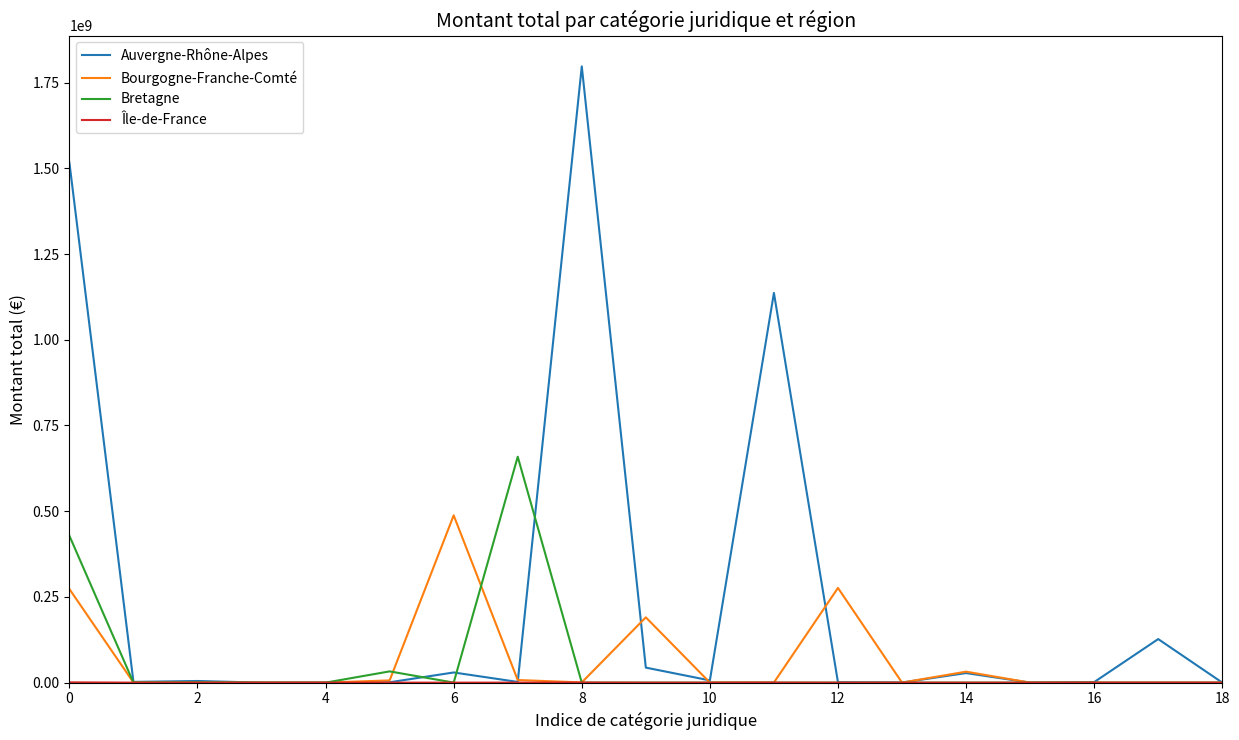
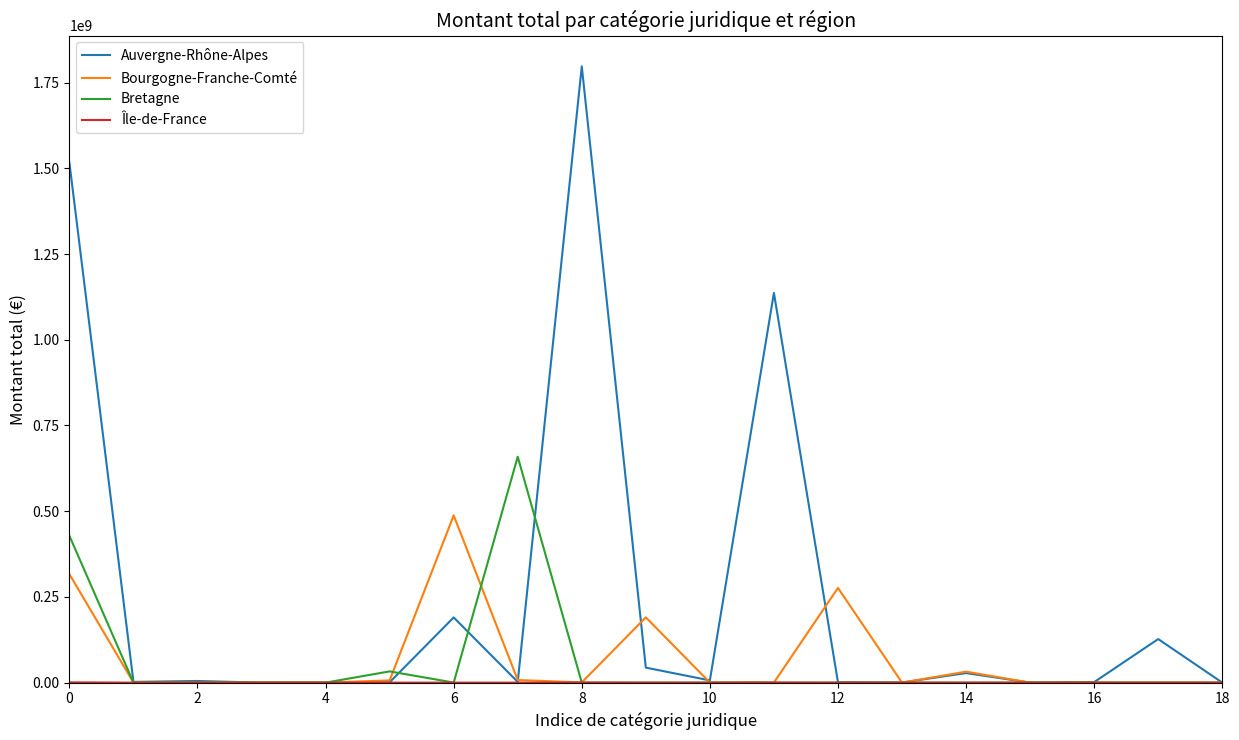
Bourgogne-Franche-Comté, 0: 270000000 -> 320000000
Auvergne-Rhône-Alpes, 6: 30000000 -> 190000000
